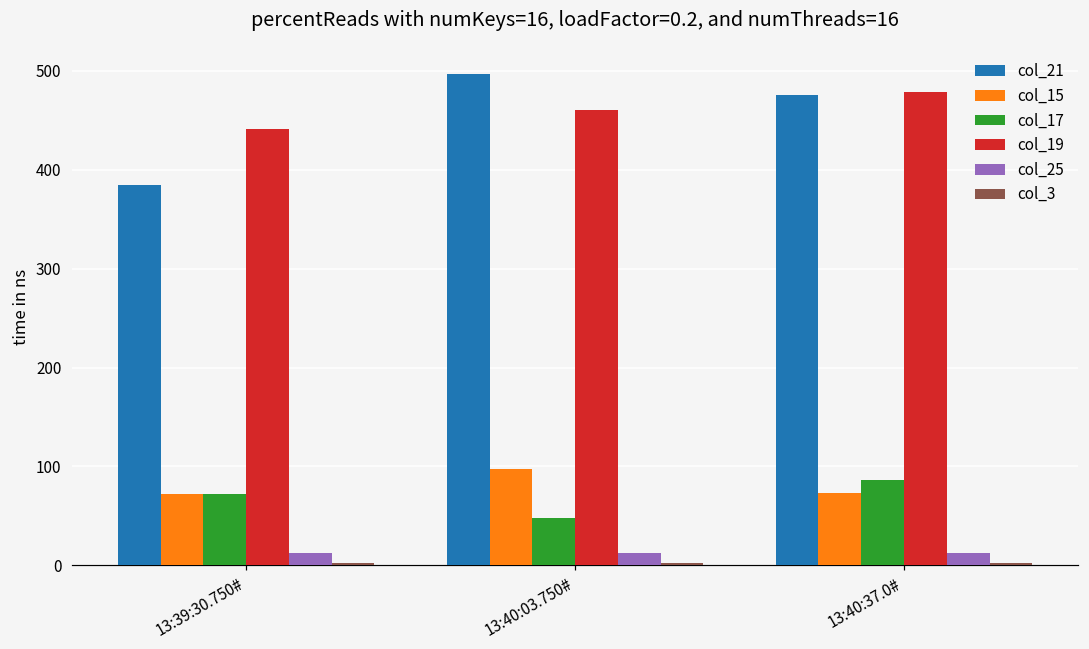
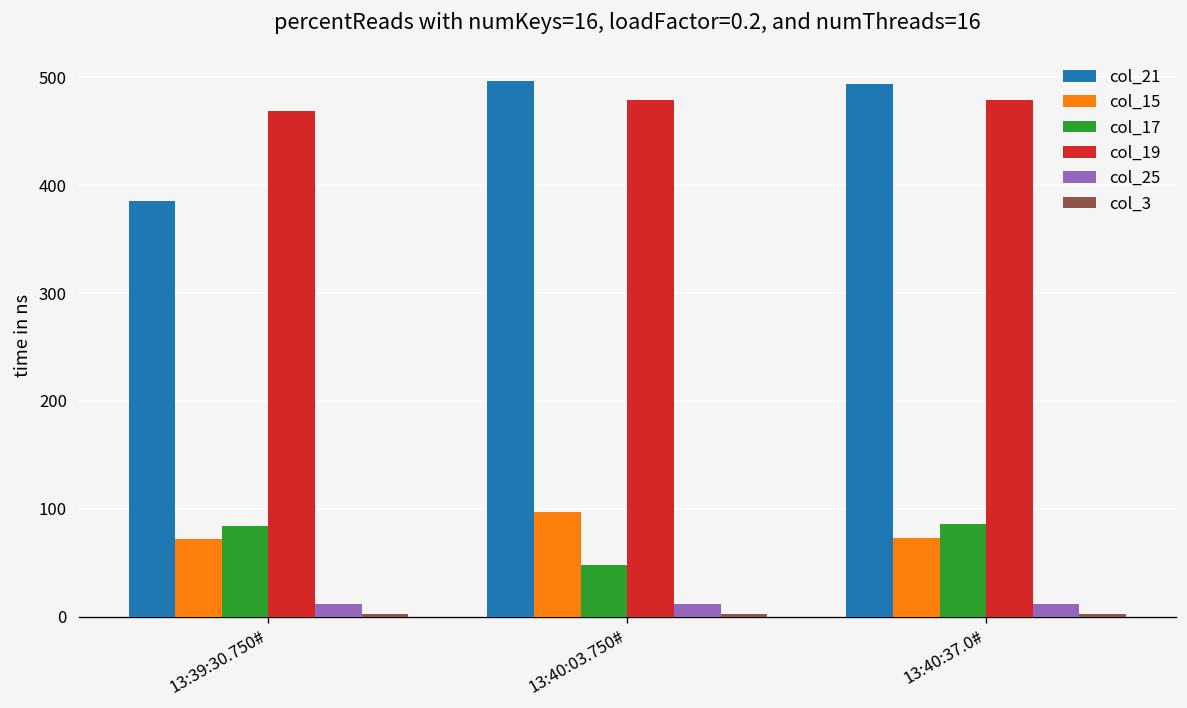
col_17, 13:39:30.750#: 70 -> 80
col_19, 13:39:30.750#: 440 -> 470
col_19, 13:40:03.750#: 460 -> 480
col_21, 13:40:37.0#: 480 -> 490
